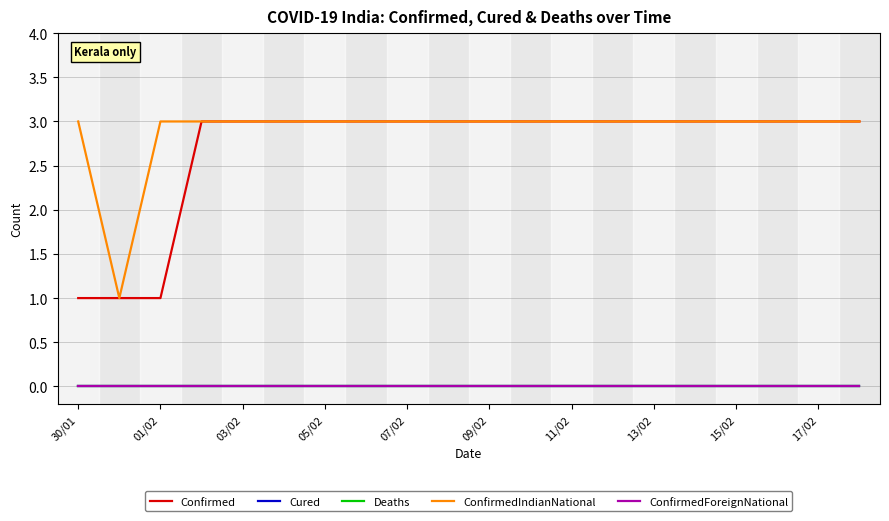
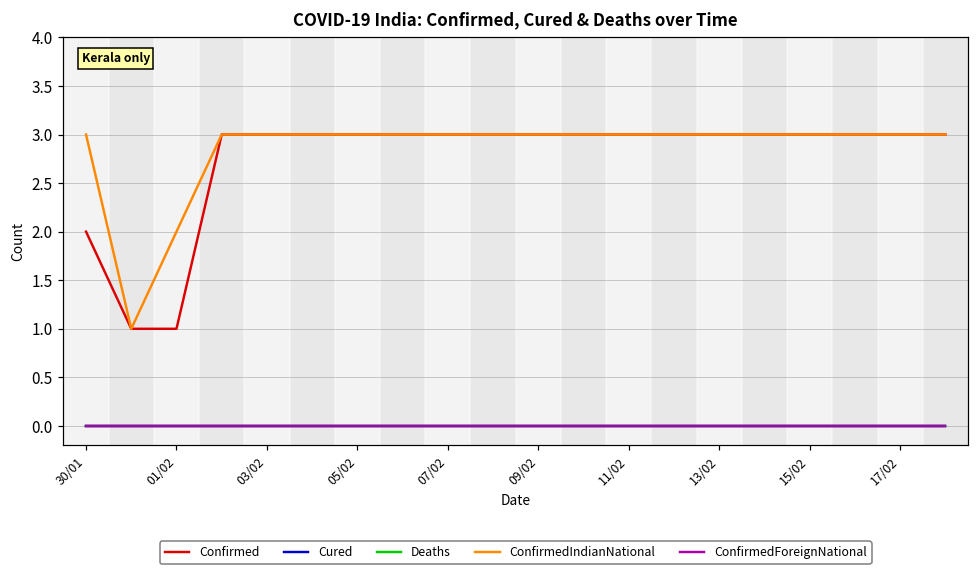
Confirmed, 30/01: 1 -> 2
ConfirmedIndianNational, 01/02: 3 -> 2
